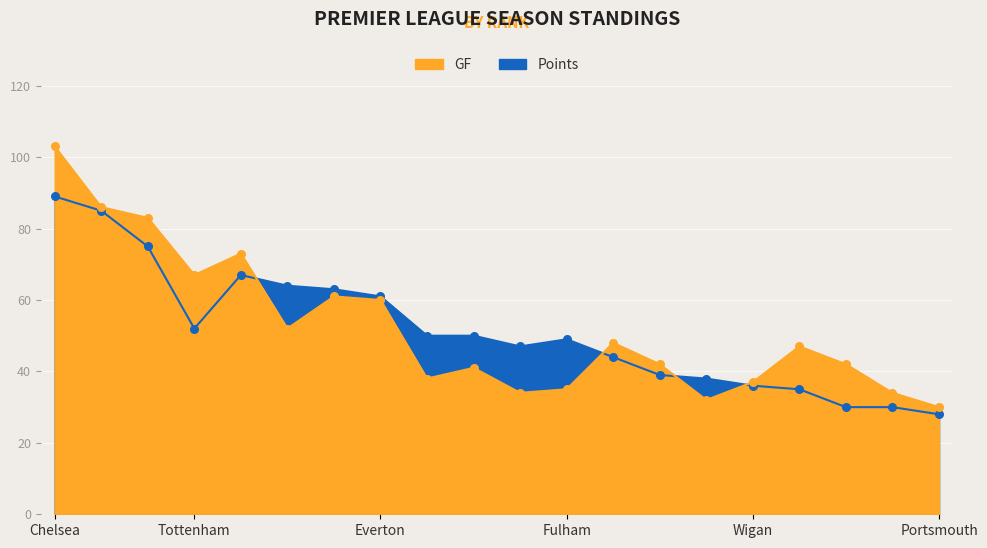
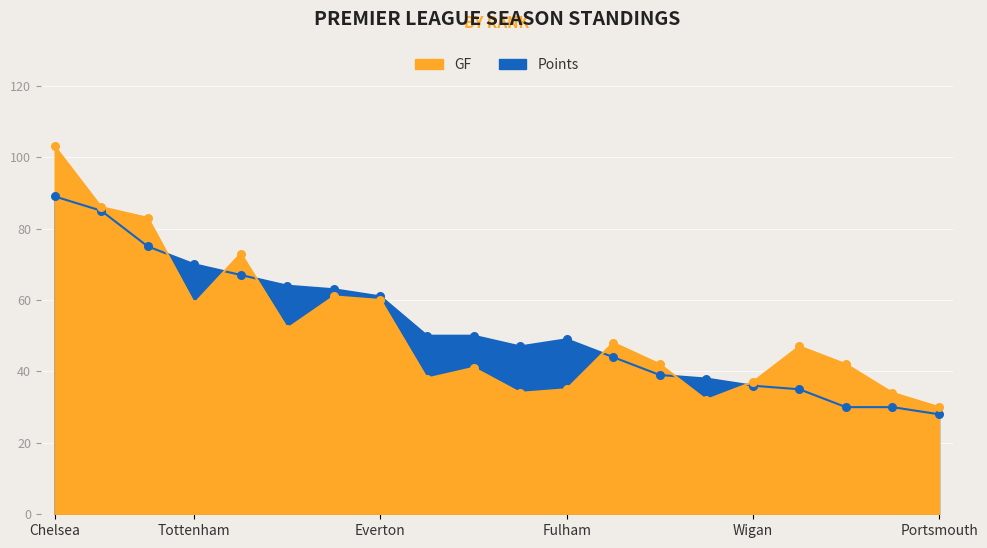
Points, Tottenham: 52 -> 70
GF, Tottenham: 67 -> 59
